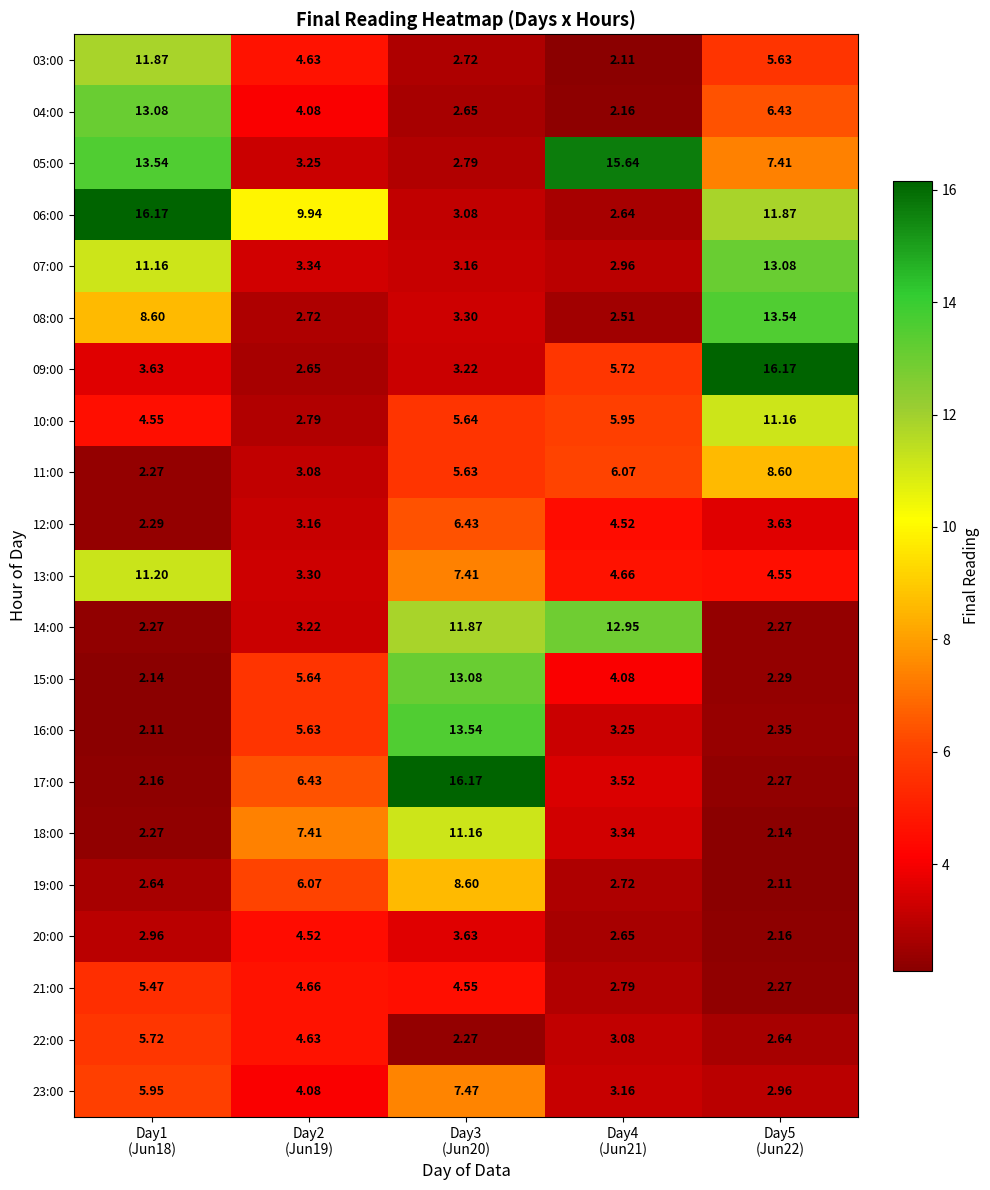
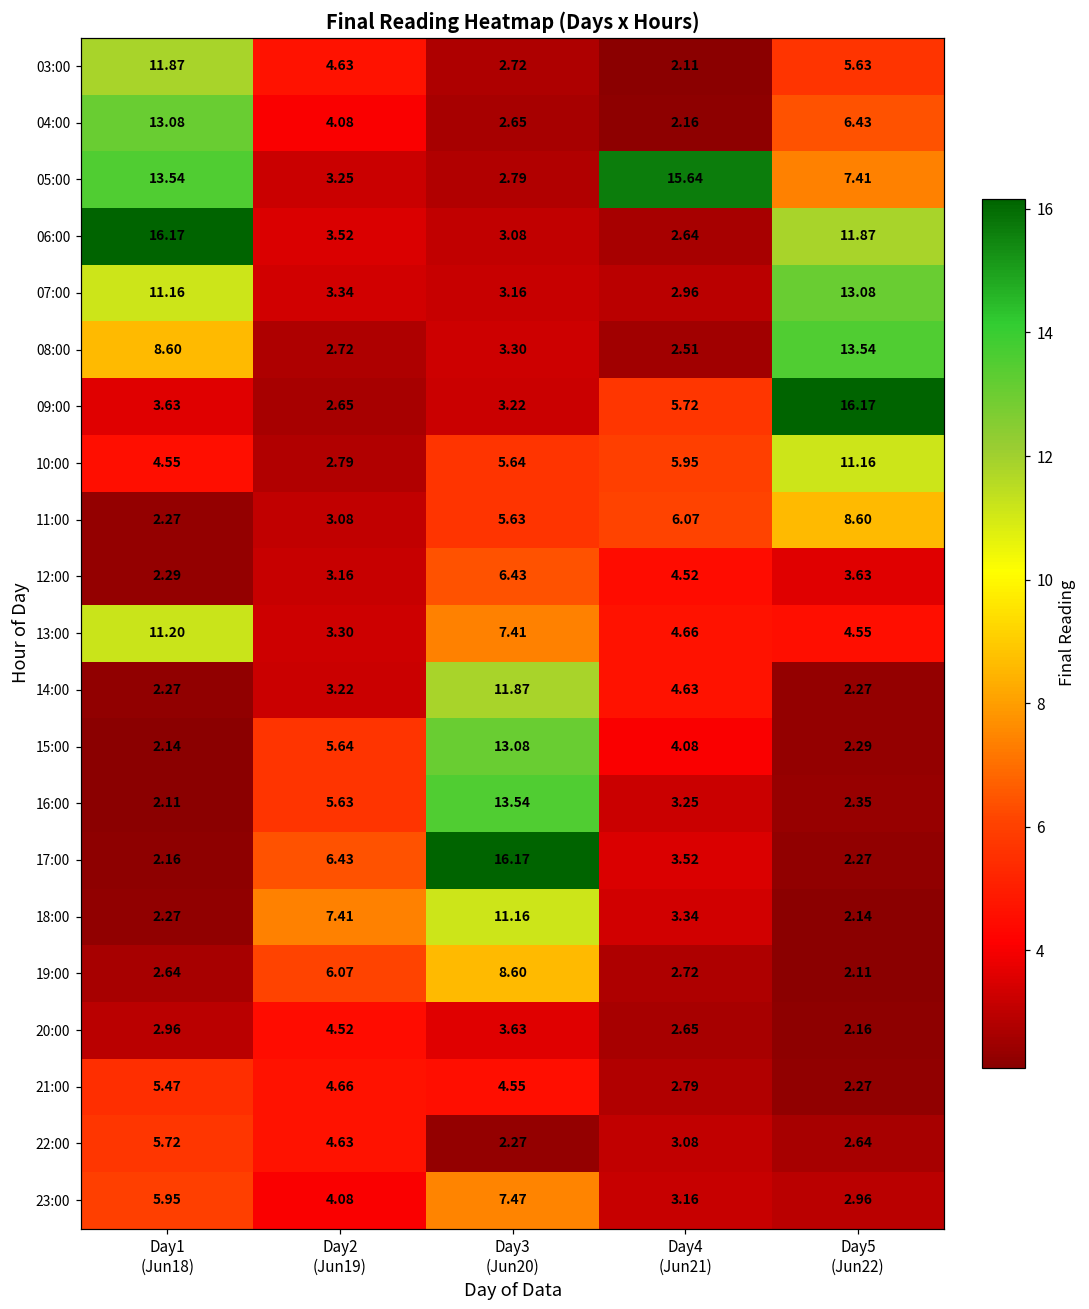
06:00, Day2 (Jun19): 9.94 -> 3.52
14:00, Day4 (Jun21): 12.95 -> 4.63
